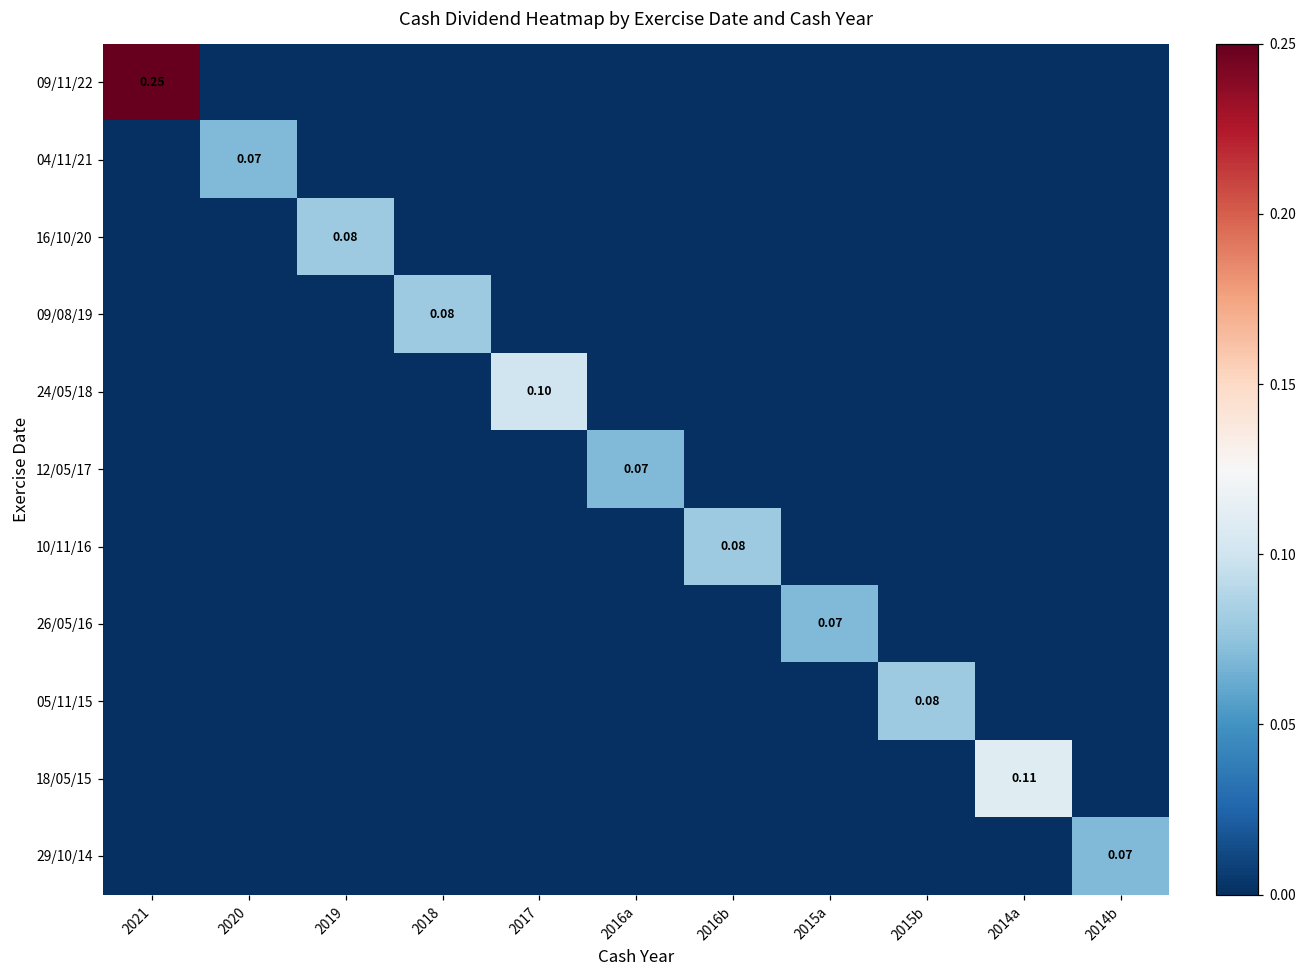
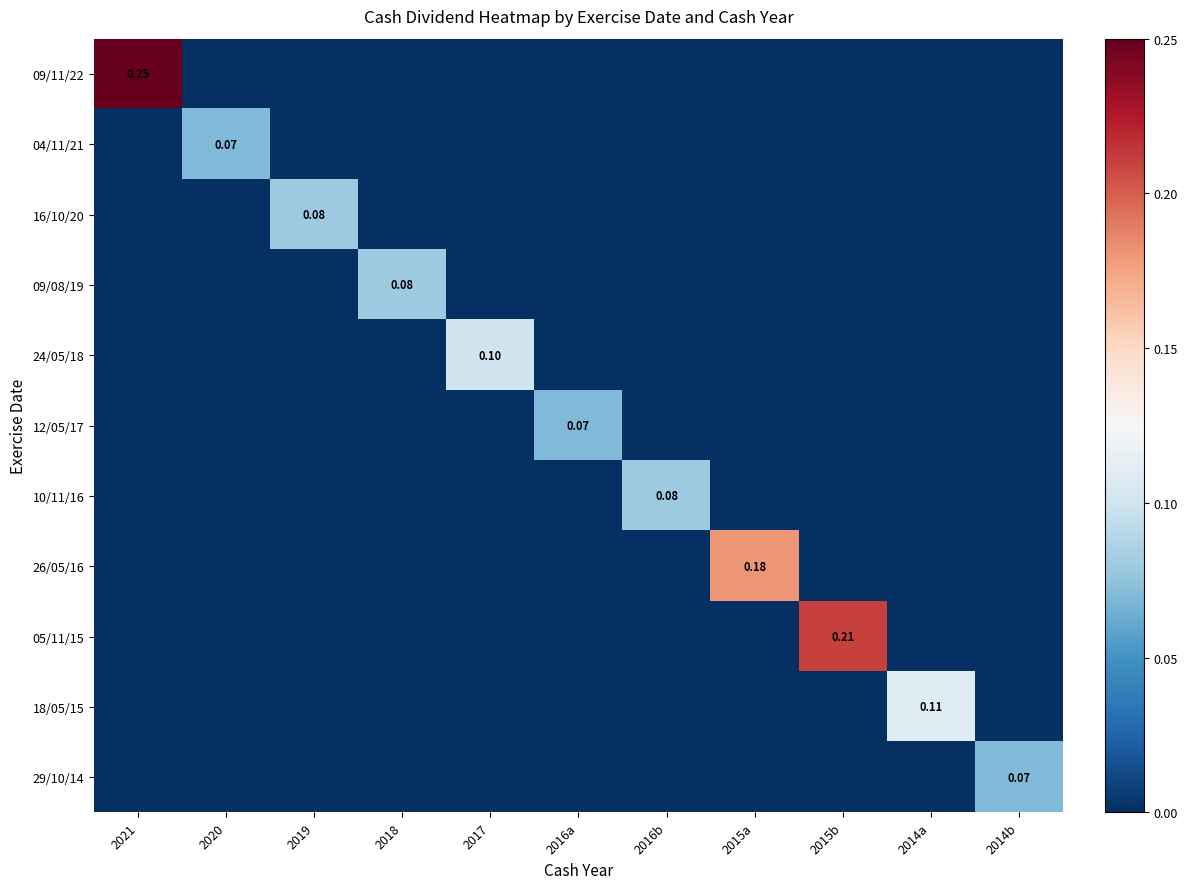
26/05/16, 2015a: 0.07 -> 0.18
05/11/15, 2015b: 0.08 -> 0.21
